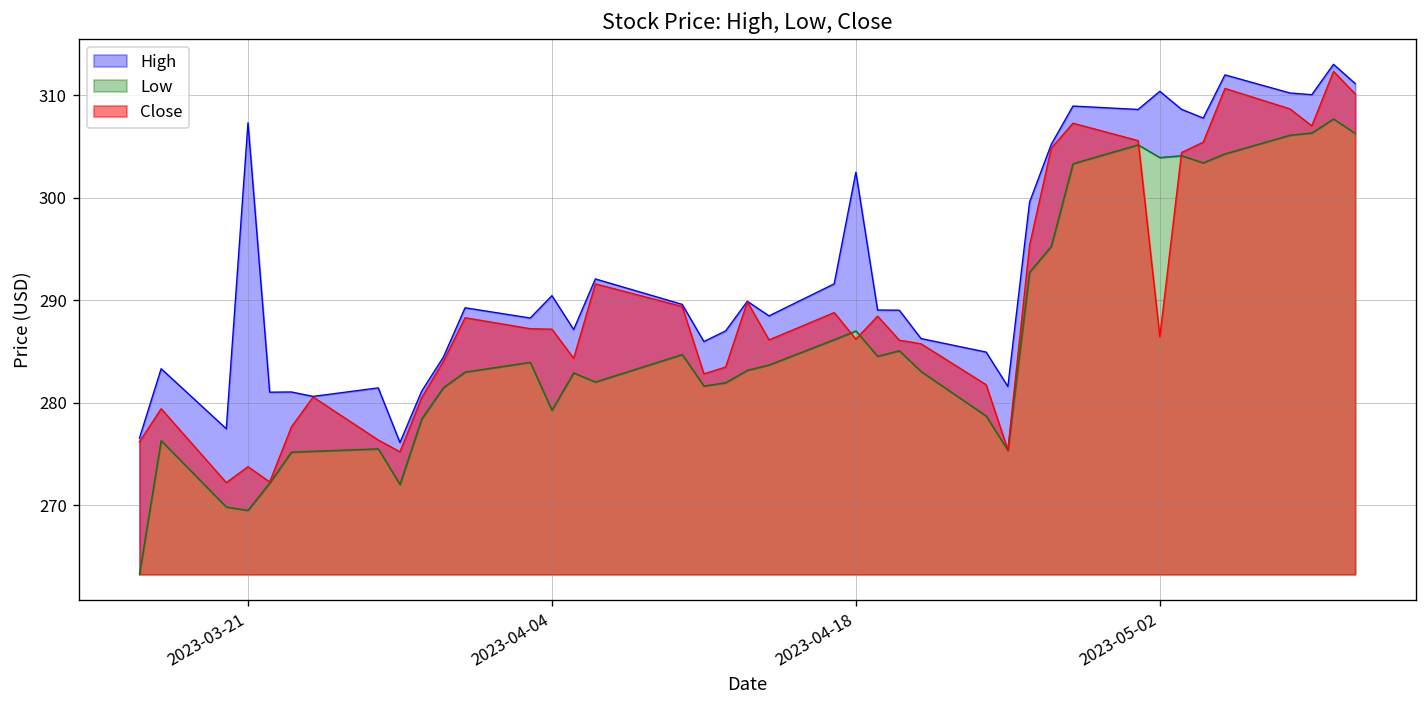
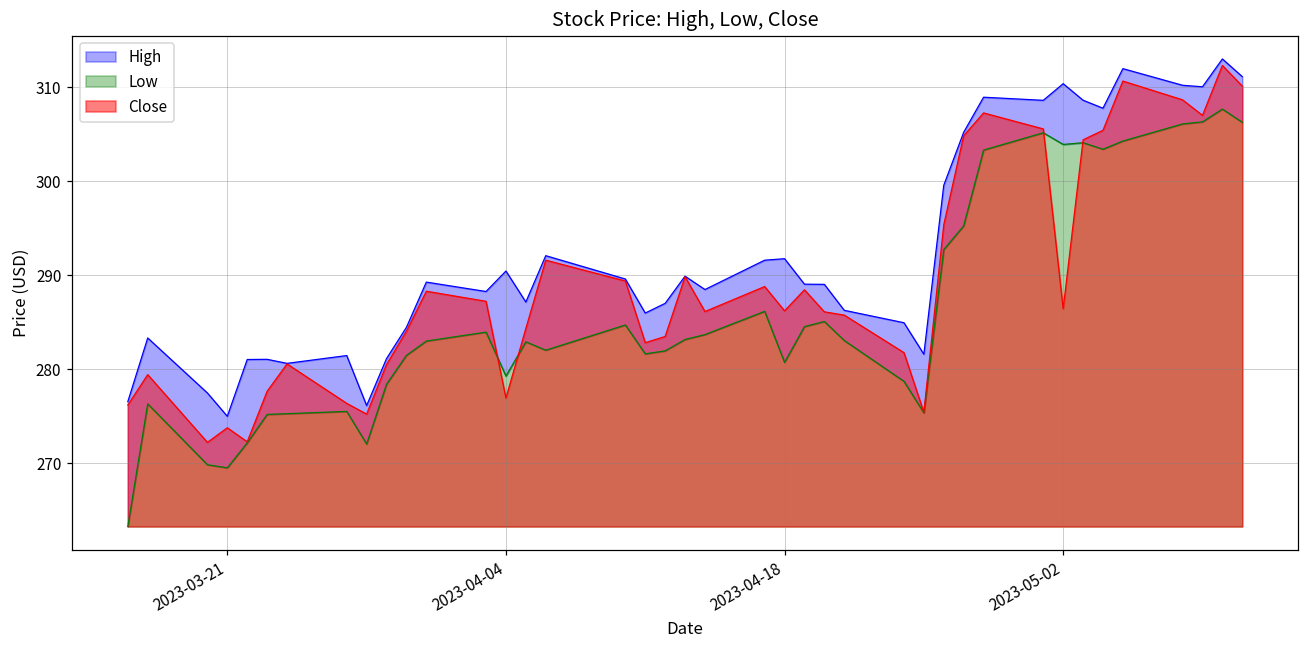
High, 2023-03-21: 307 -> 275
Close, 2023-04-04: 287 -> 277
High, 2023-04-18: 302 -> 292
Low, 2023-04-18: 287 -> 281
